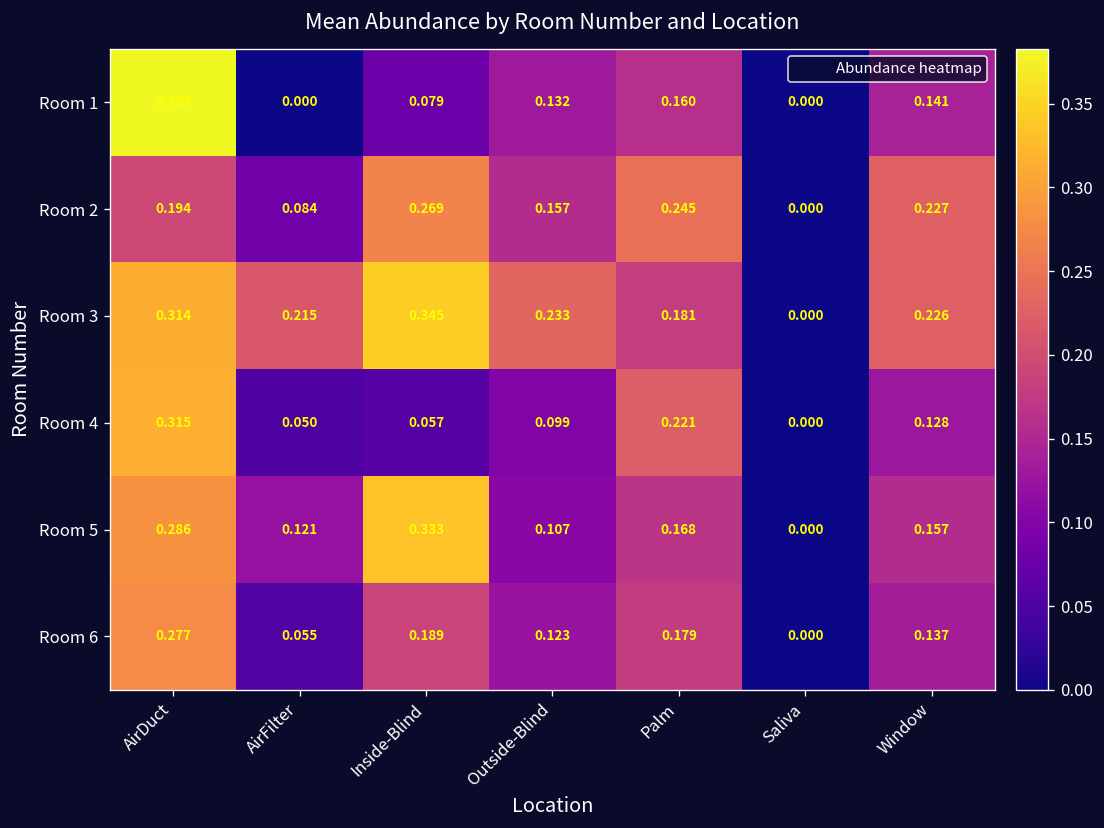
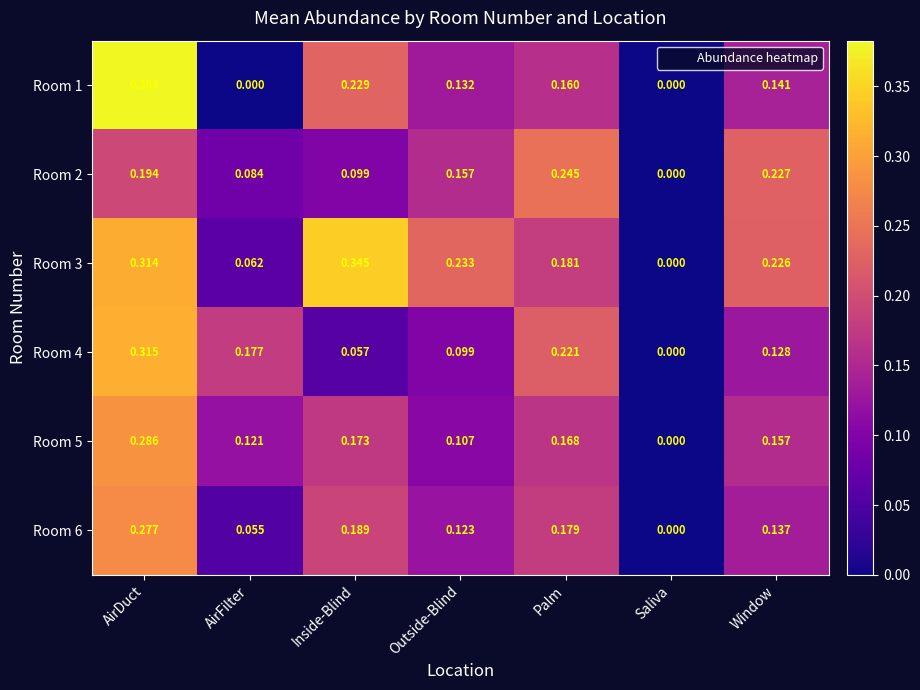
Room 1, Inside-Blind: 0.079 -> 0.229
Room 2, Inside-Blind: 0.269 -> 0.099
Room 3, AirFilter: 0.215 -> 0.062
Room 4, AirFilter: 0.050 -> 0.177
Room 5, Inside-Blind: 0.333 -> 0.173
